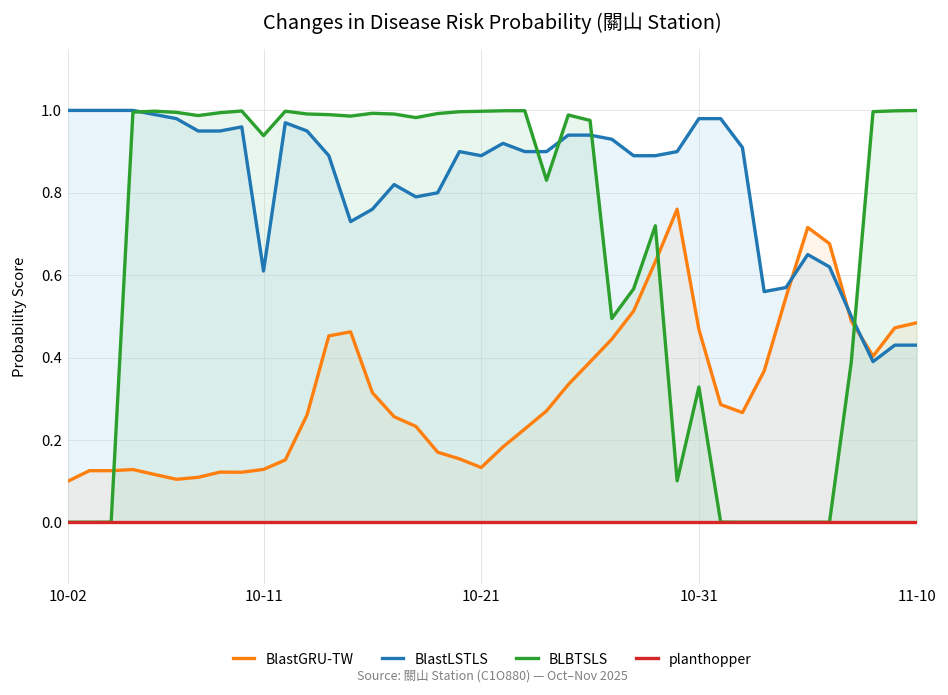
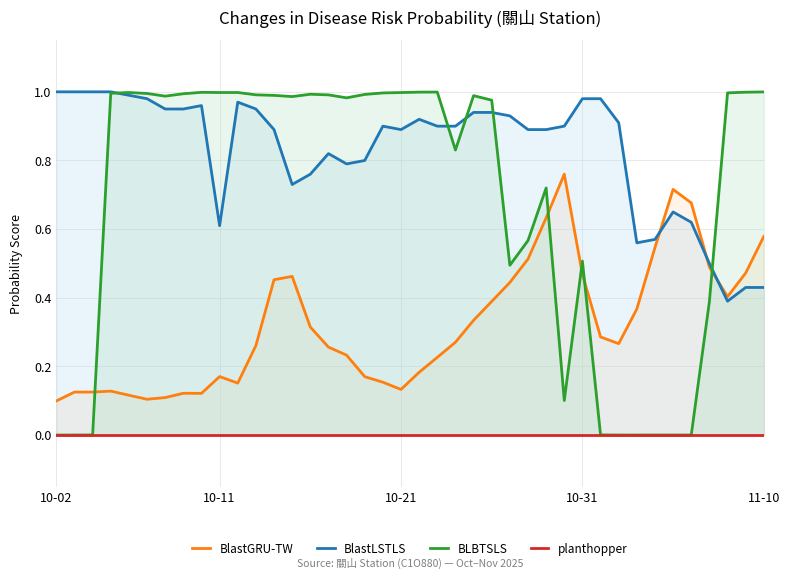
BlastGRU-TW, 10-11: 0.13 -> 0.17
BLBTSLS, 10-11: 0.94 -> 1.00
BLBTSLS, 10-31: 0.33 -> 0.51
BlastGRU-TW, 11-10: 0.48 -> 0.58
